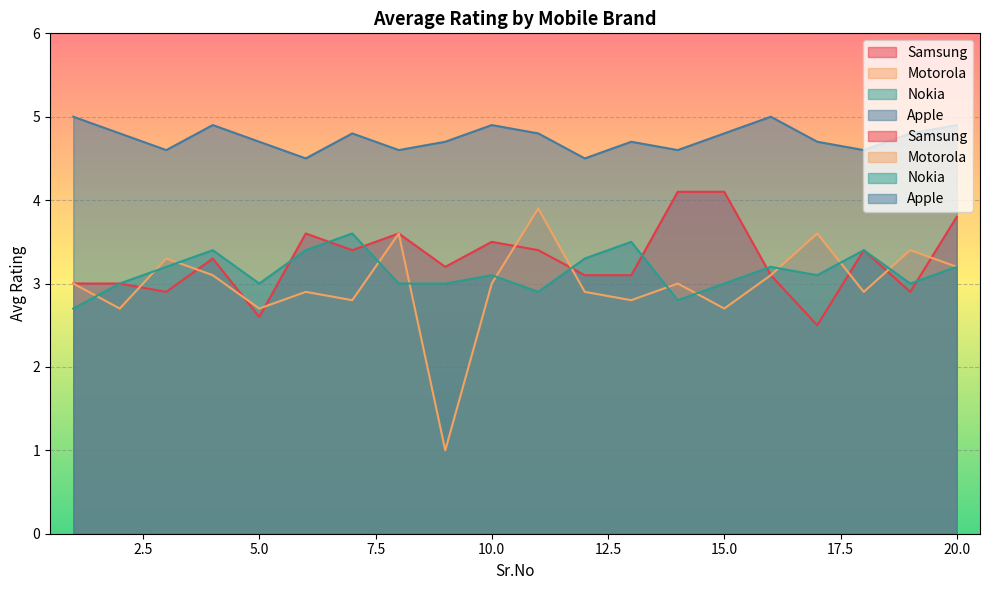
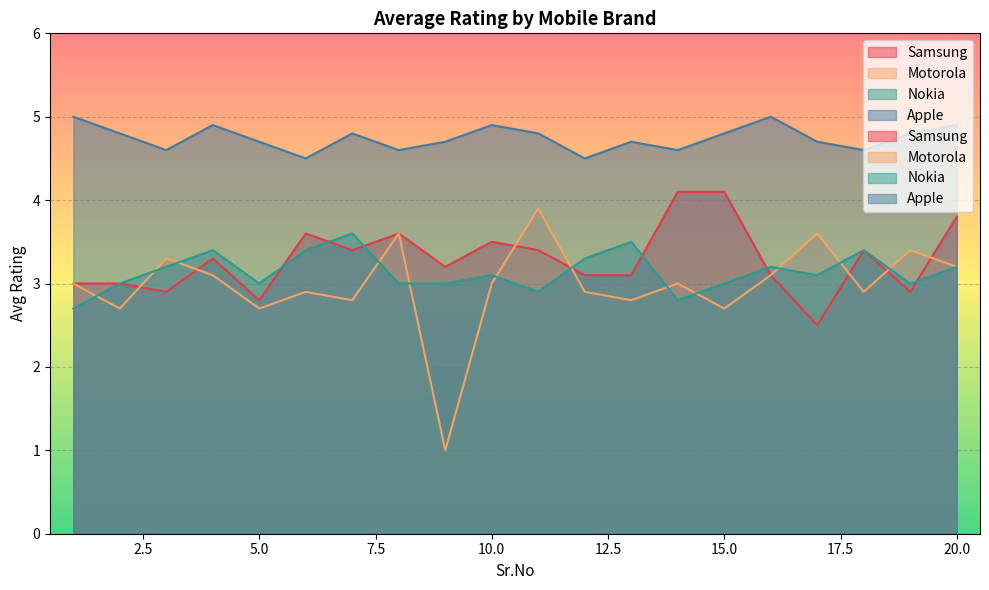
Samsung, 5.0: 2.6 -> 2.8
